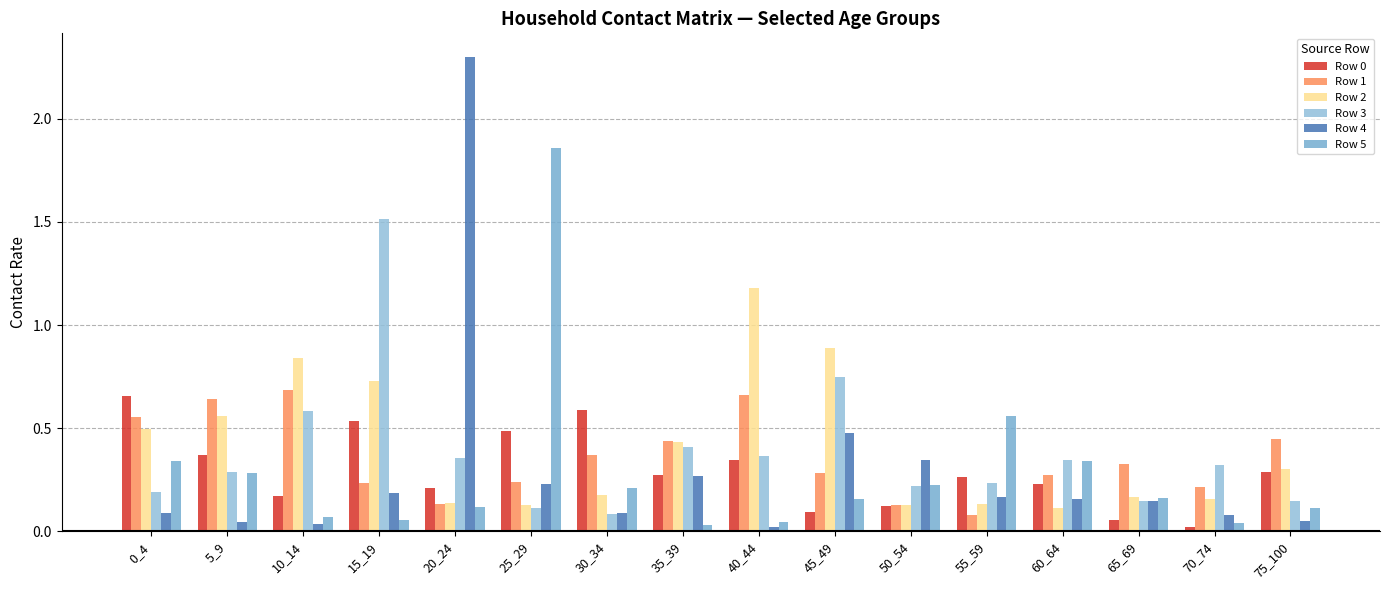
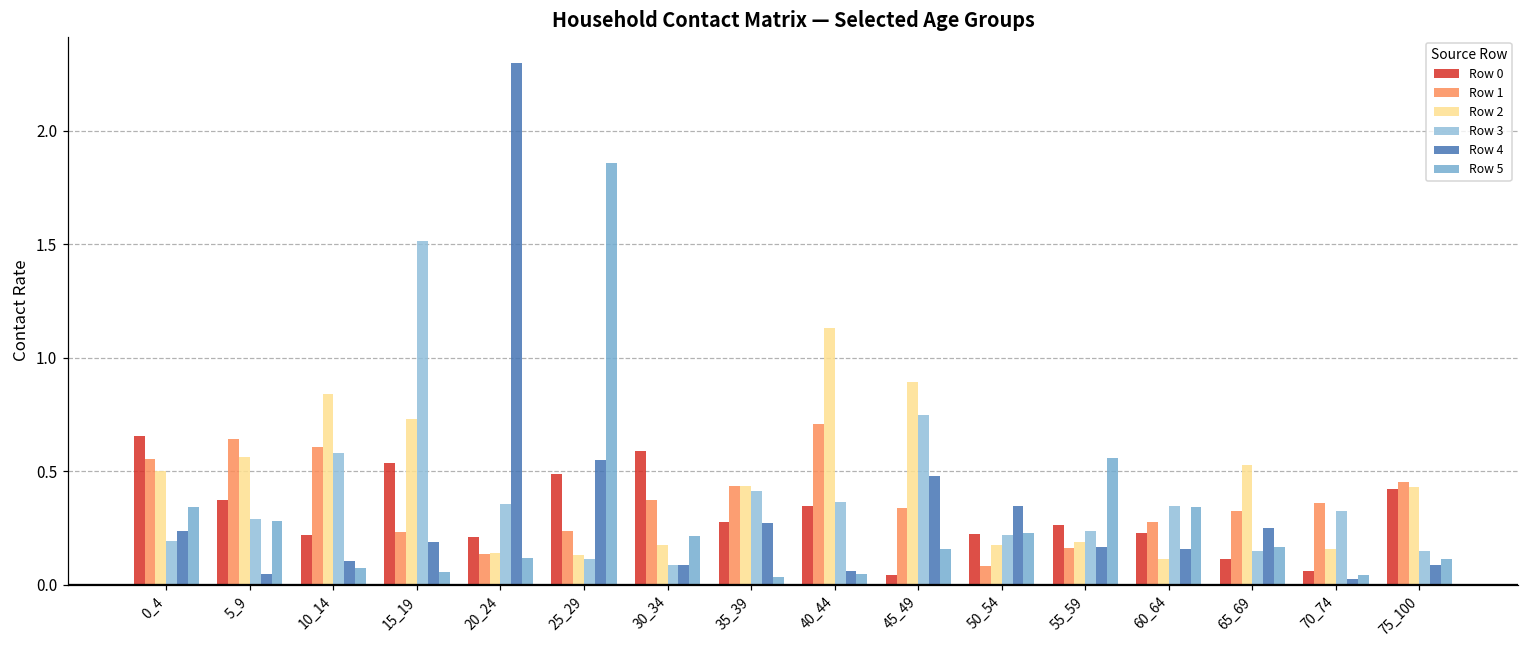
Row 4, 0_4: 0.09 -> 0.24
Row 0, 10_14: 0.17 -> 0.22
Row 1, 10_14: 0.69 -> 0.61
Row 4, 10_14: 0.03 -> 0.11
Row 4, 25_29: 0.23 -> 0.55
Row 1, 40_44: 0.66 -> 0.71
Row 2, 40_44: 1.18 -> 1.13
Row 4, 40_44: 0.02 -> 0.06
Row 0, 45_49: 0.09 -> 0.04
Row 1, 45_49: 0.28 -> 0.34
Row 0, 50_54: 0.12 -> 0.22
Row 1, 50_54: 0.13 -> 0.08
Row 2, 50_54: 0.13 -> 0.18
Row 1, 55_59: 0.08 -> 0.16
Row 2, 55_59: 0.13 -> 0.19
Row 0, 65_69: 0.06 -> 0.11
Row 2, 65_69: 0.17 -> 0.53
Row 4, 65_69: 0.15 -> 0.25
Row 0, 70_74: 0.02 -> 0.06
Row 1, 70_74: 0.21 -> 0.36
Row 4, 70_74: 0.08 -> 0.02
Row 0, 75_100: 0.29 -> 0.42
Row 2, 75_100: 0.30 -> 0.43
Row 4, 75_100: 0.05 -> 0.09
